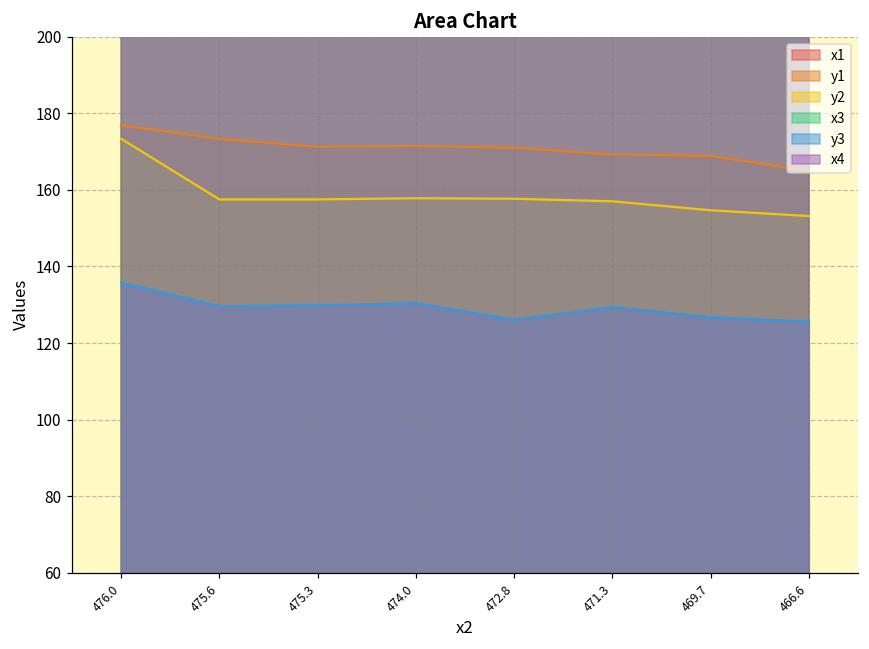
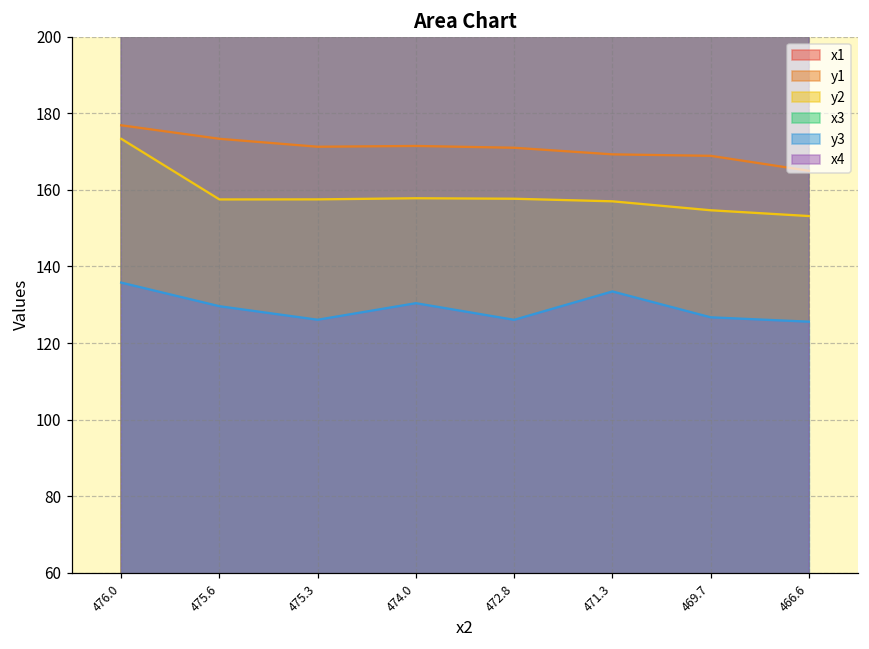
y3, 475.3: 130 -> 126
y3, 471.3: 129 -> 133
